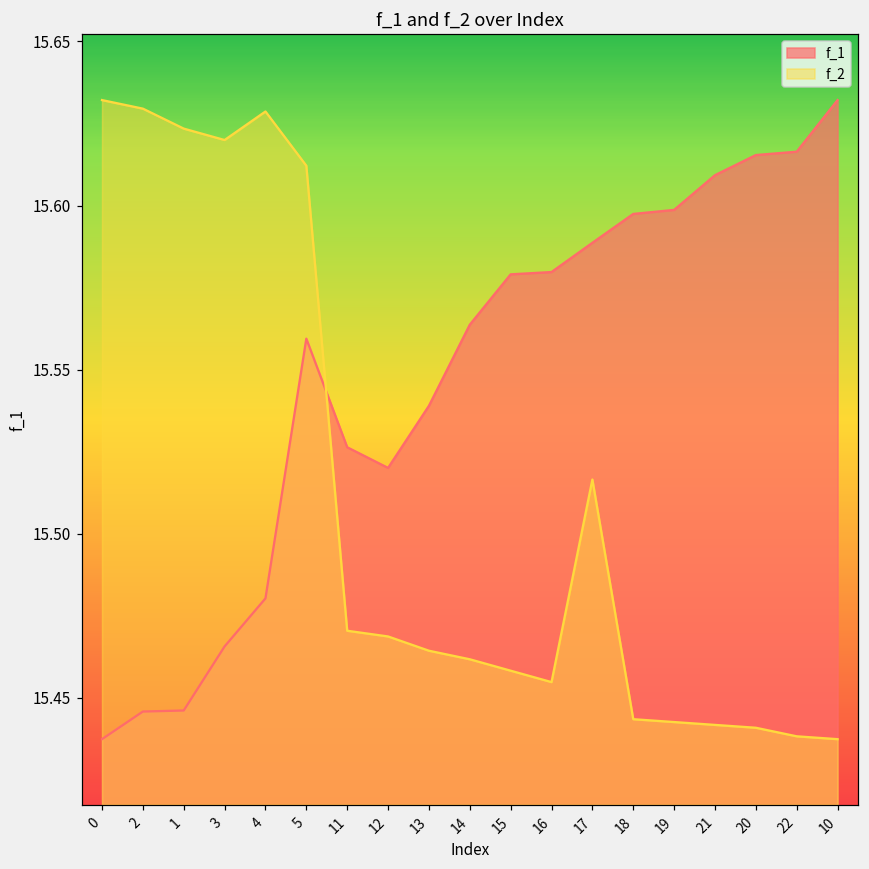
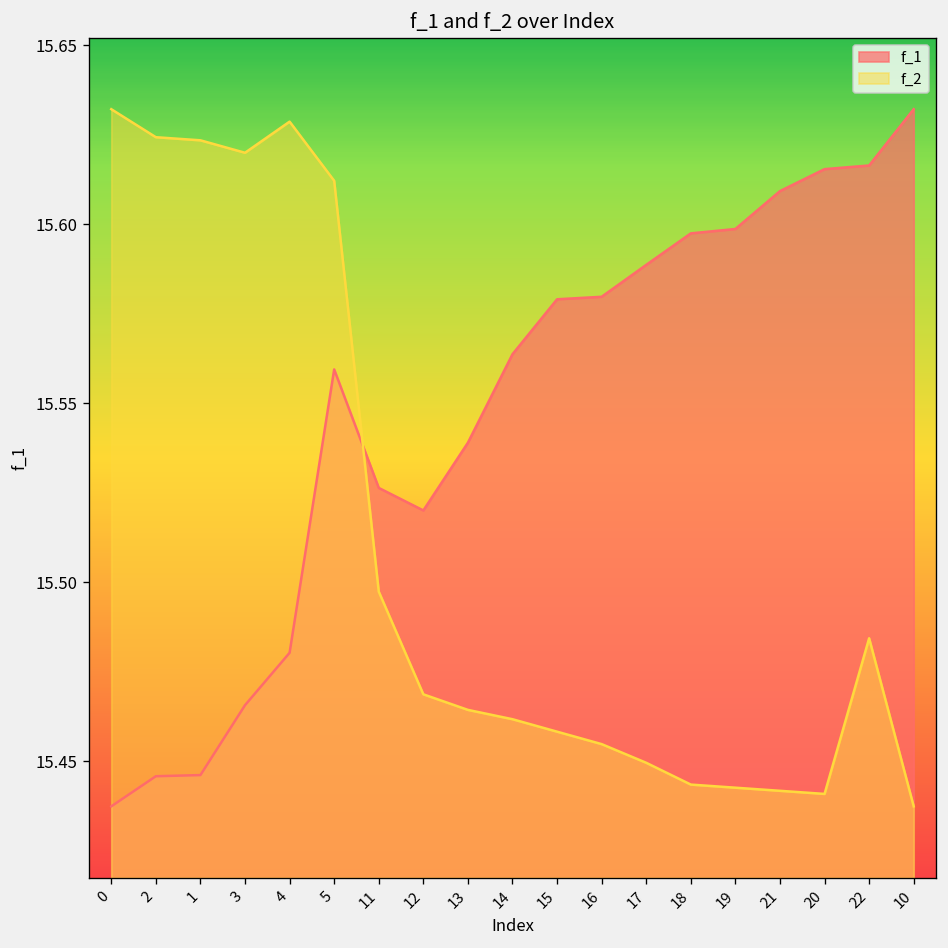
f_2, 2: 15.630 -> 15.624
f_2, 11: 15.470 -> 15.497
f_2, 17: 15.516 -> 15.450
f_2, 22: 15.438 -> 15.484
